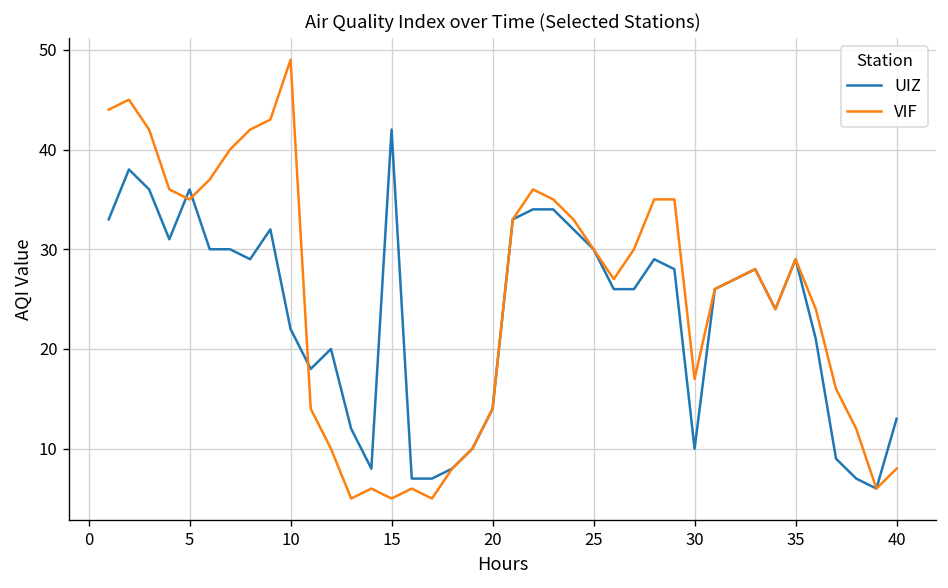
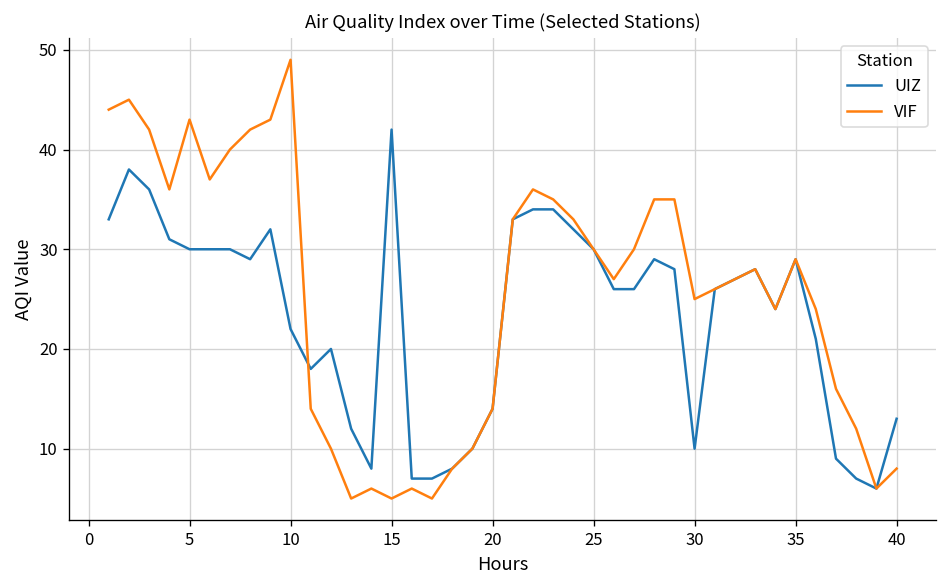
UIZ, 5: 36 -> 30
VIF, 5: 35 -> 43
VIF, 30: 17 -> 25
